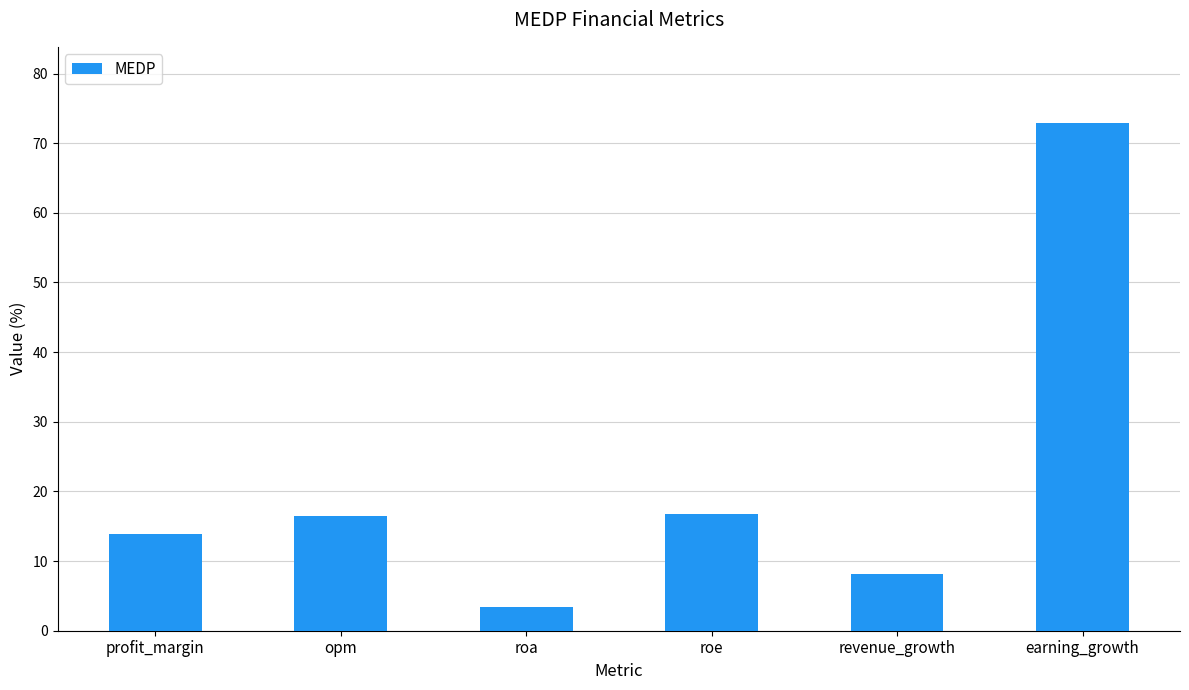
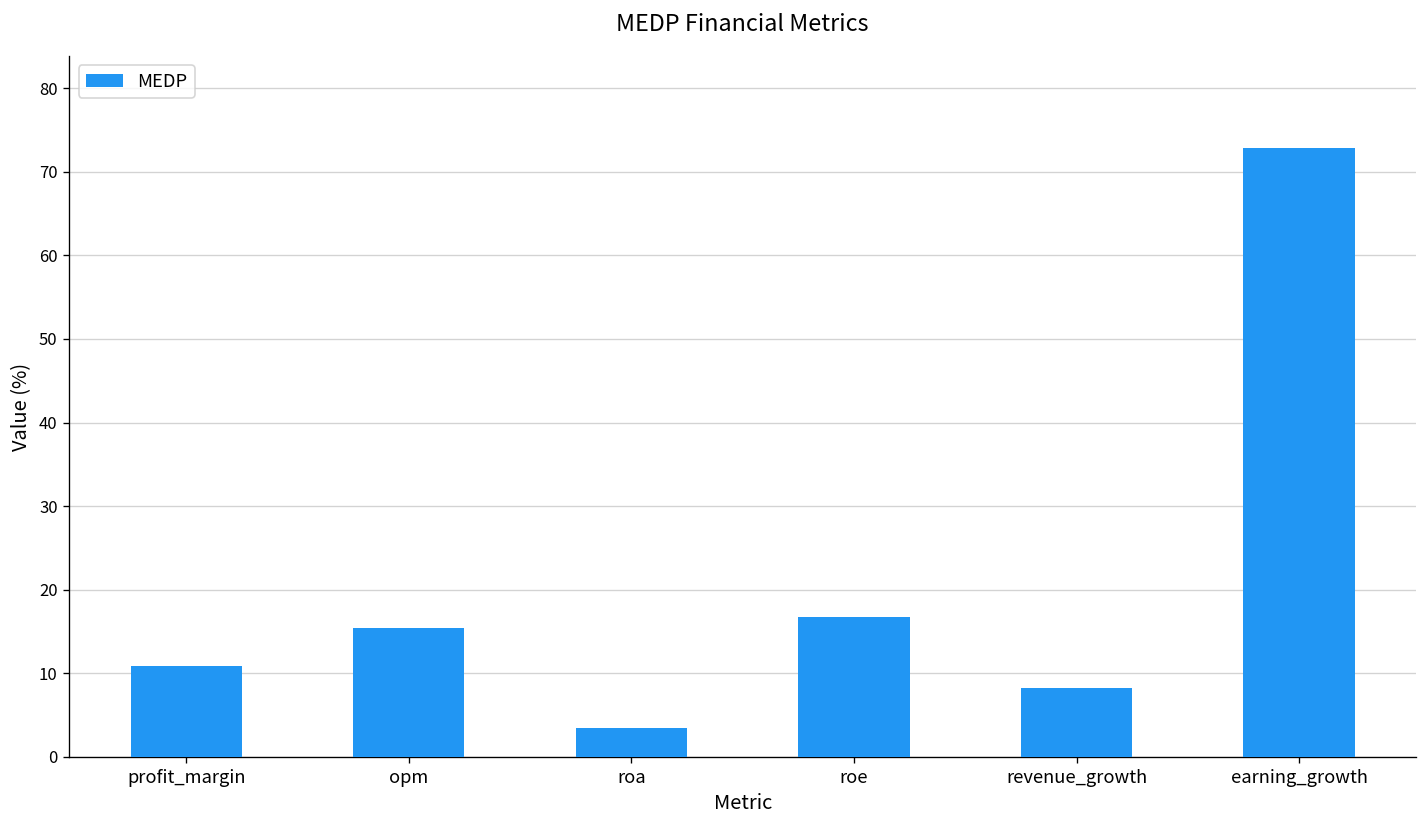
profit_margin: 14 -> 11
opm: 17 -> 15
